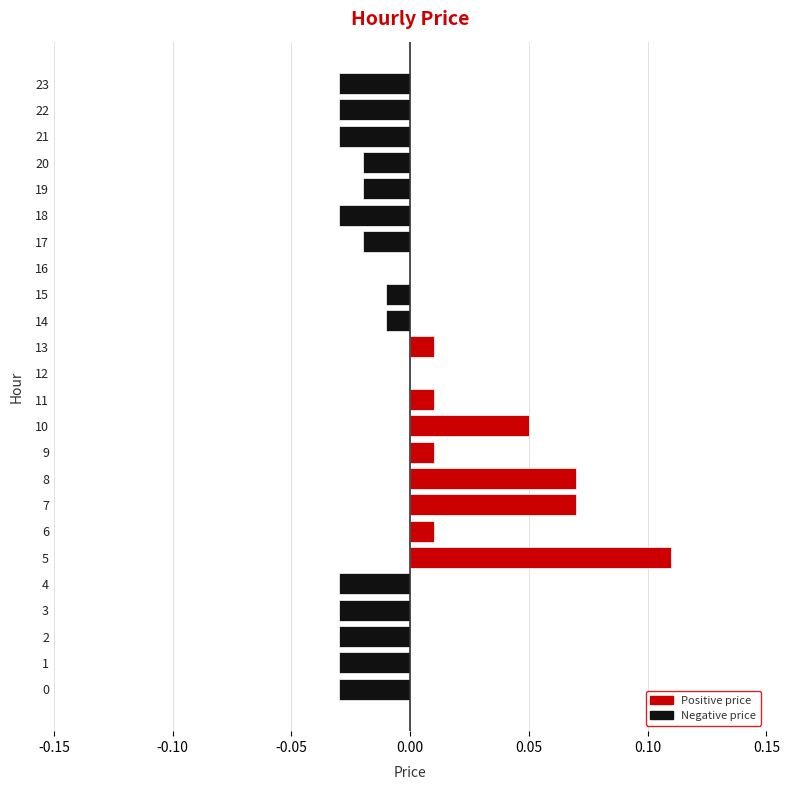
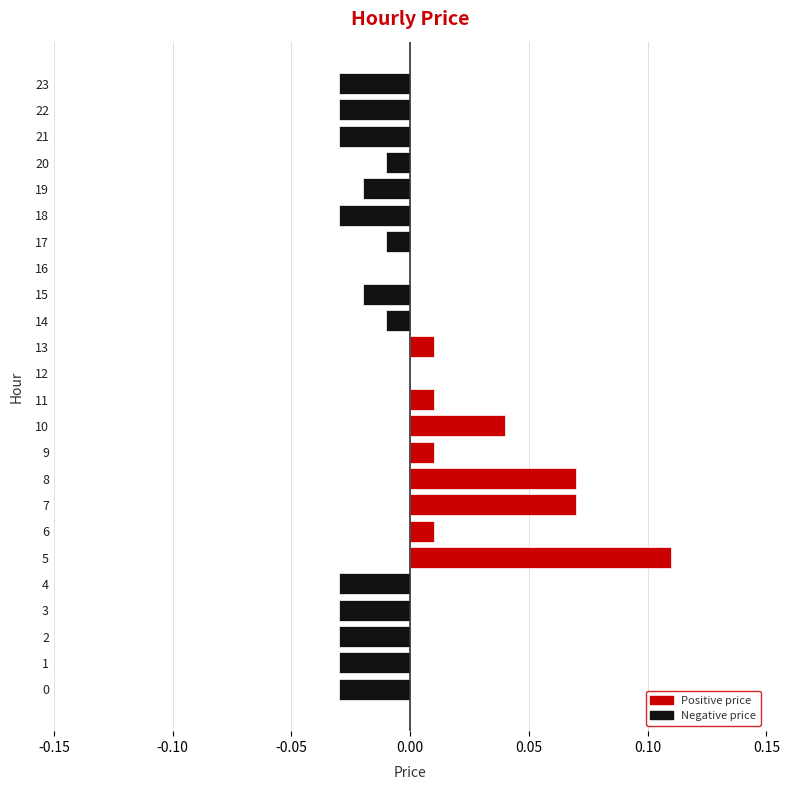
20: -0.02 -> -0.01
17: -0.02 -> -0.01
15: -0.01 -> -0.02
10: 0.05 -> 0.04
